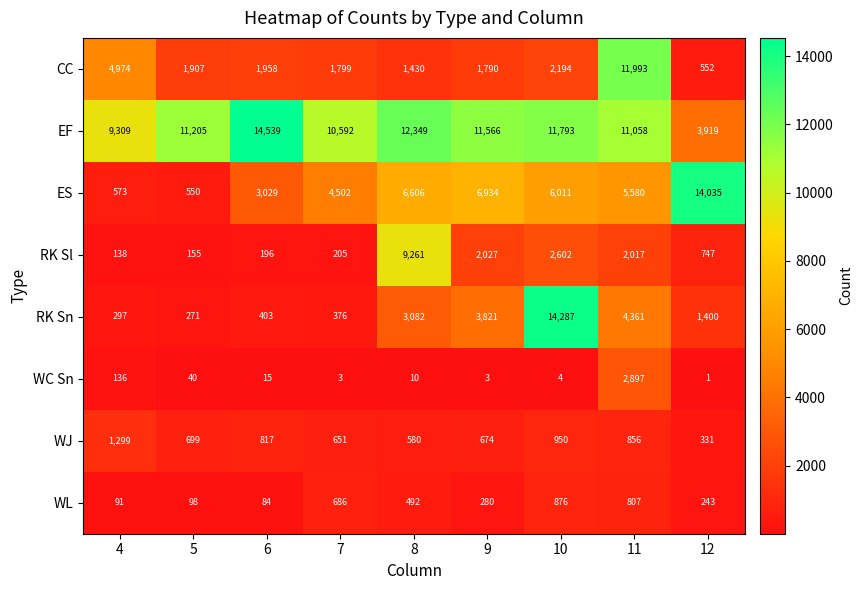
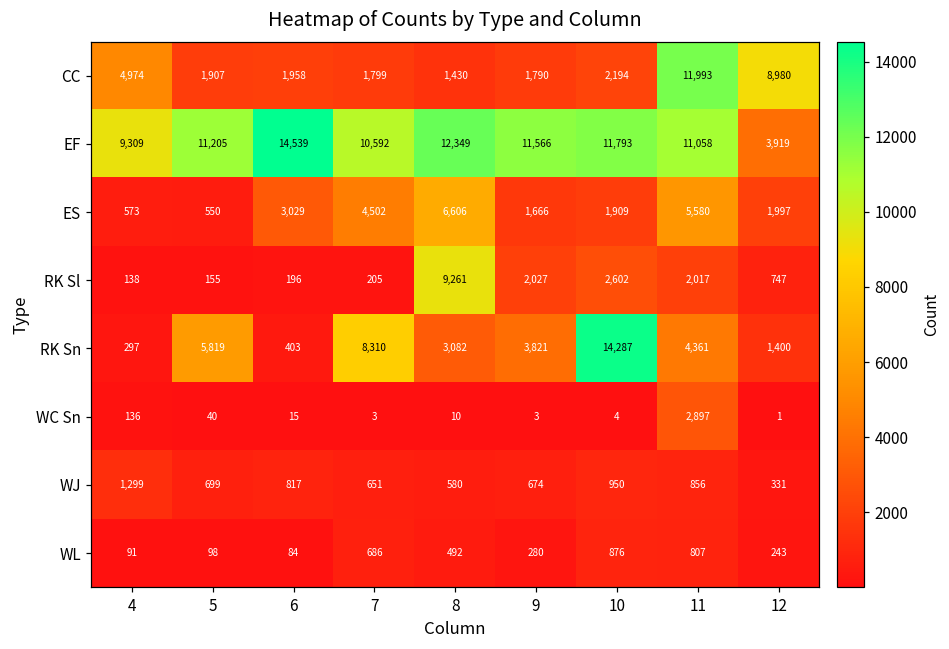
CC, 12: 552 -> 8,980
ES, 9: 6,934 -> 1,666
ES, 10: 6,011 -> 1,909
ES, 12: 14,035 -> 1,997
RK Sn, 5: 271 -> 5,819
RK Sn, 7: 376 -> 8,310
